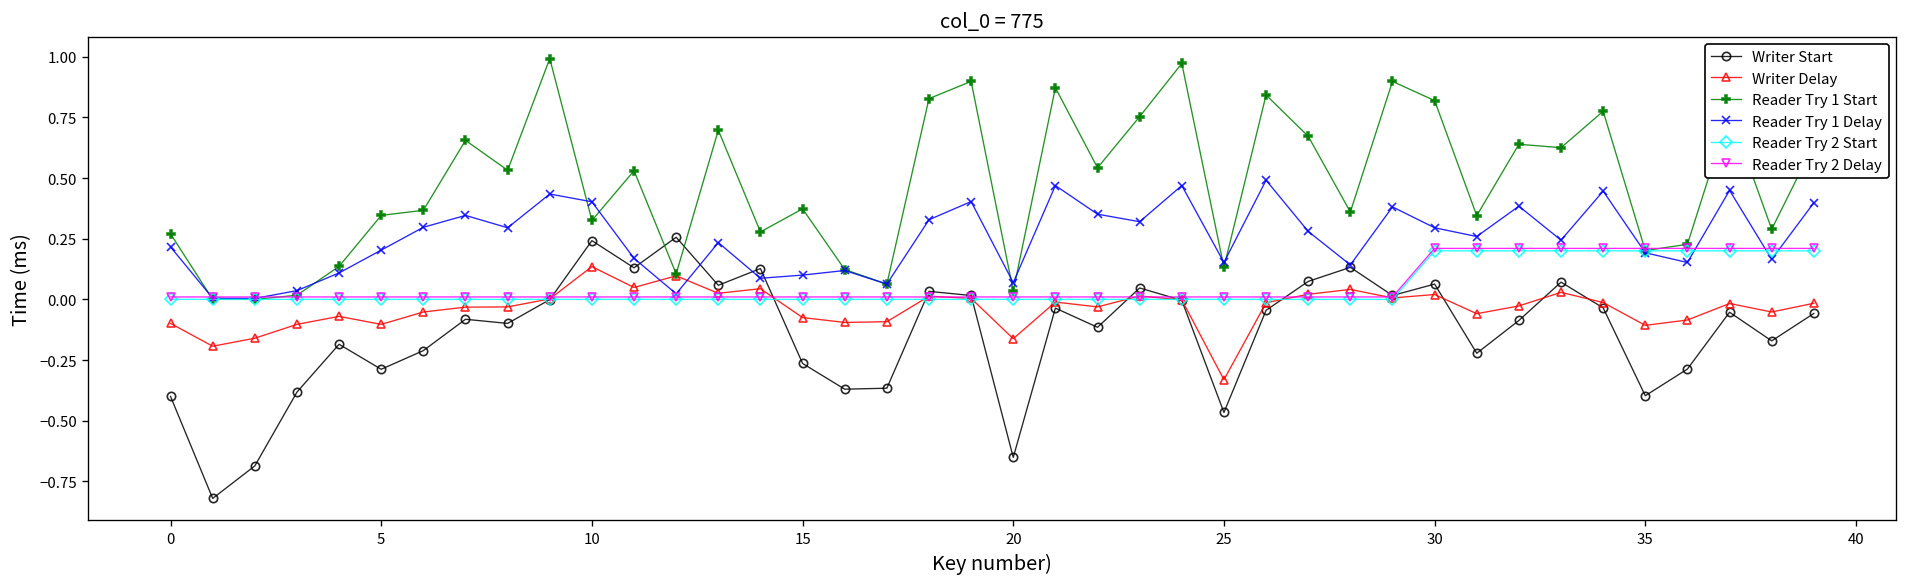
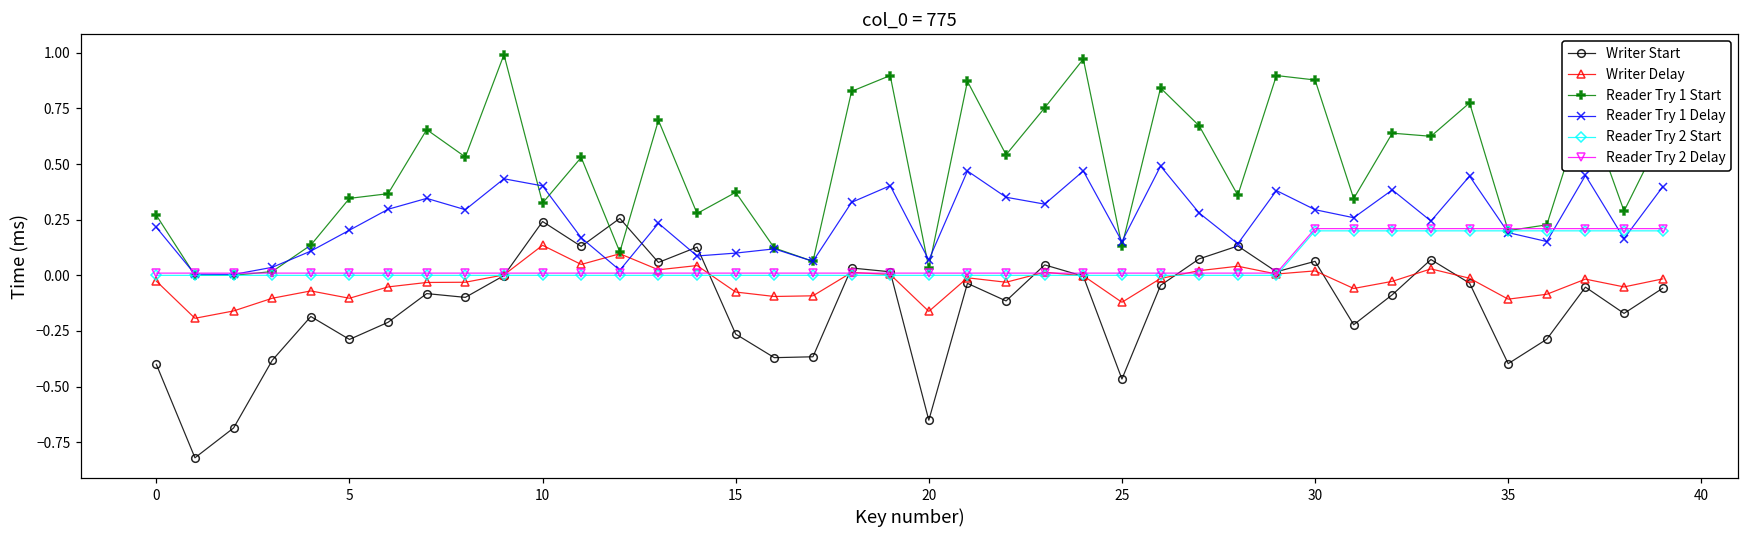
Writer Delay, 0: -0.10 -> -0.03
Writer Delay, 25: -0.33 -> -0.12
Reader Try 1 Start, 30: 0.82 -> 0.88
